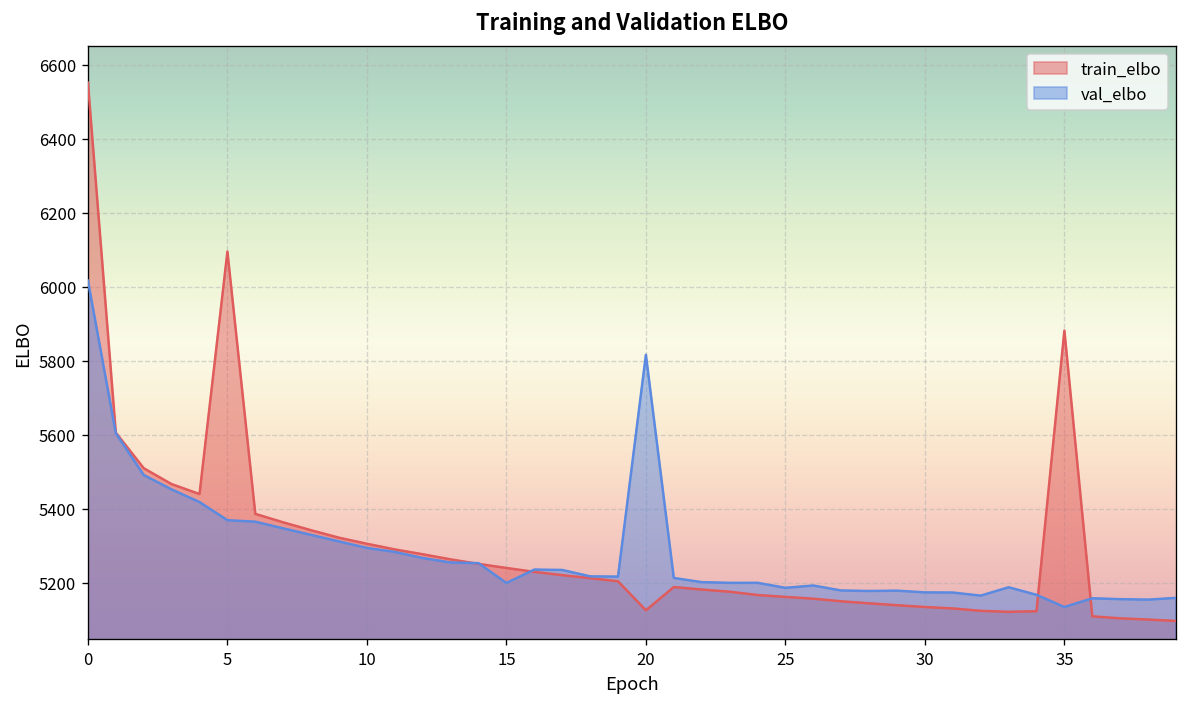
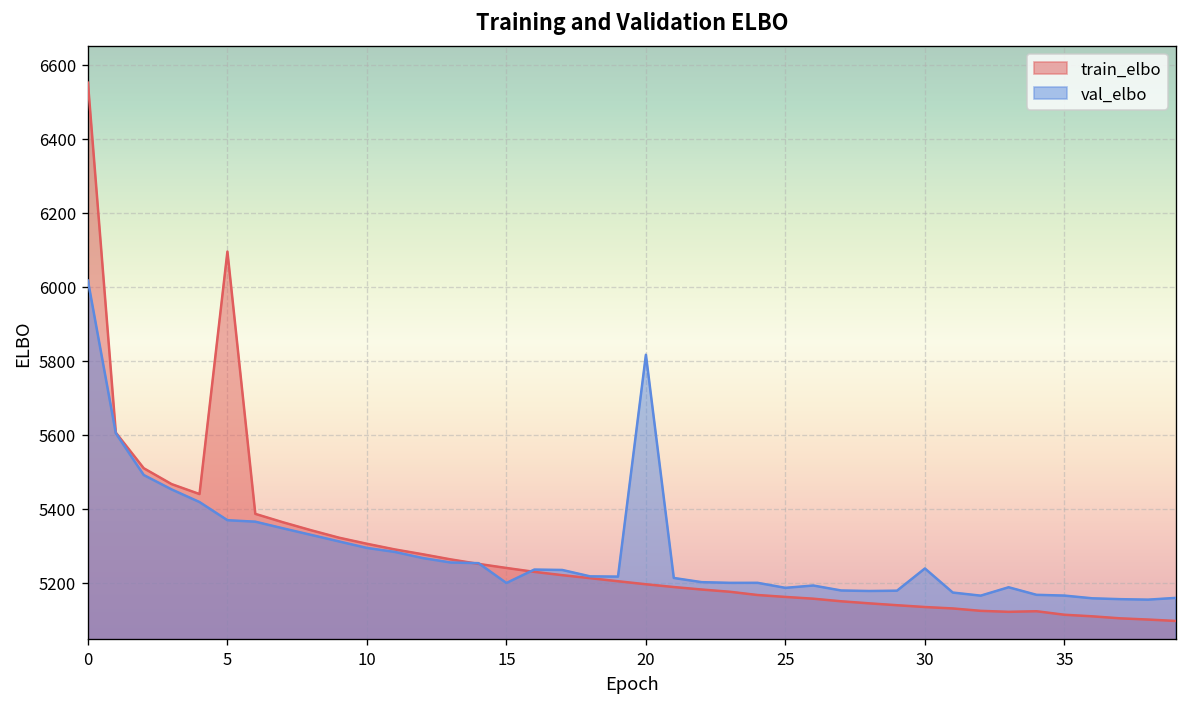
train_elbo, 20: 5130 -> 5200
val_elbo, 30: 5170 -> 5240
train_elbo, 35: 5880 -> 5110
val_elbo, 35: 5130 -> 5170
